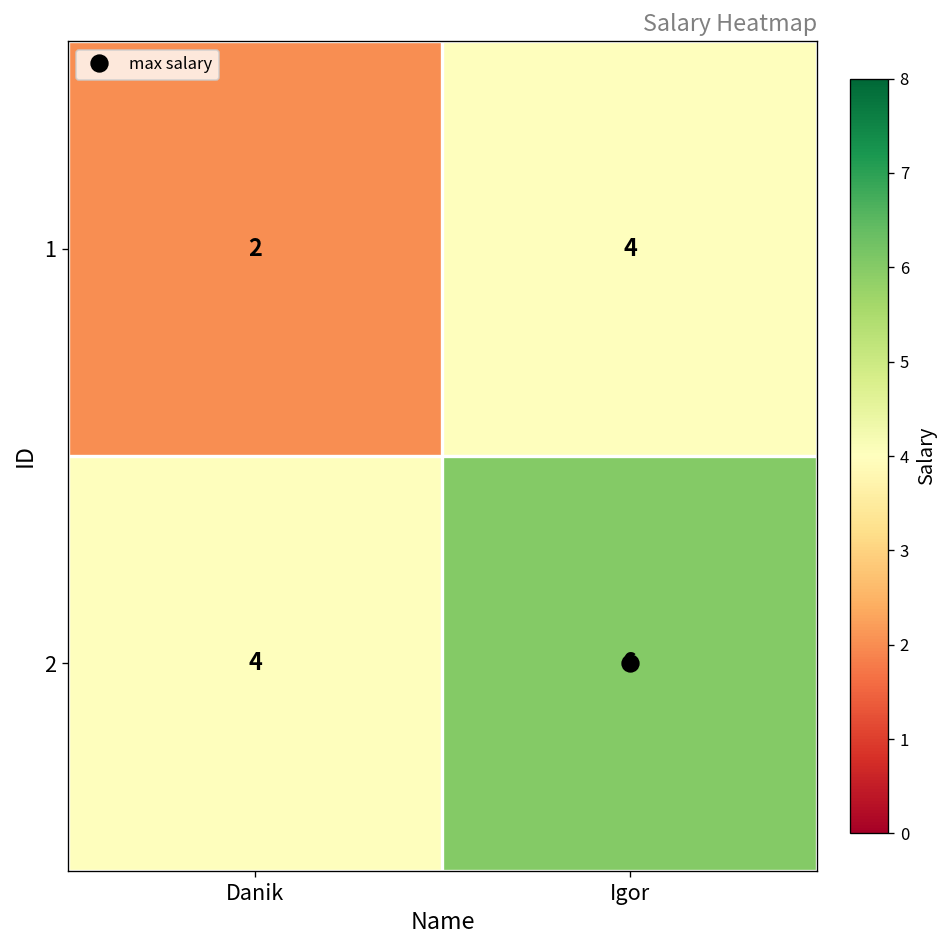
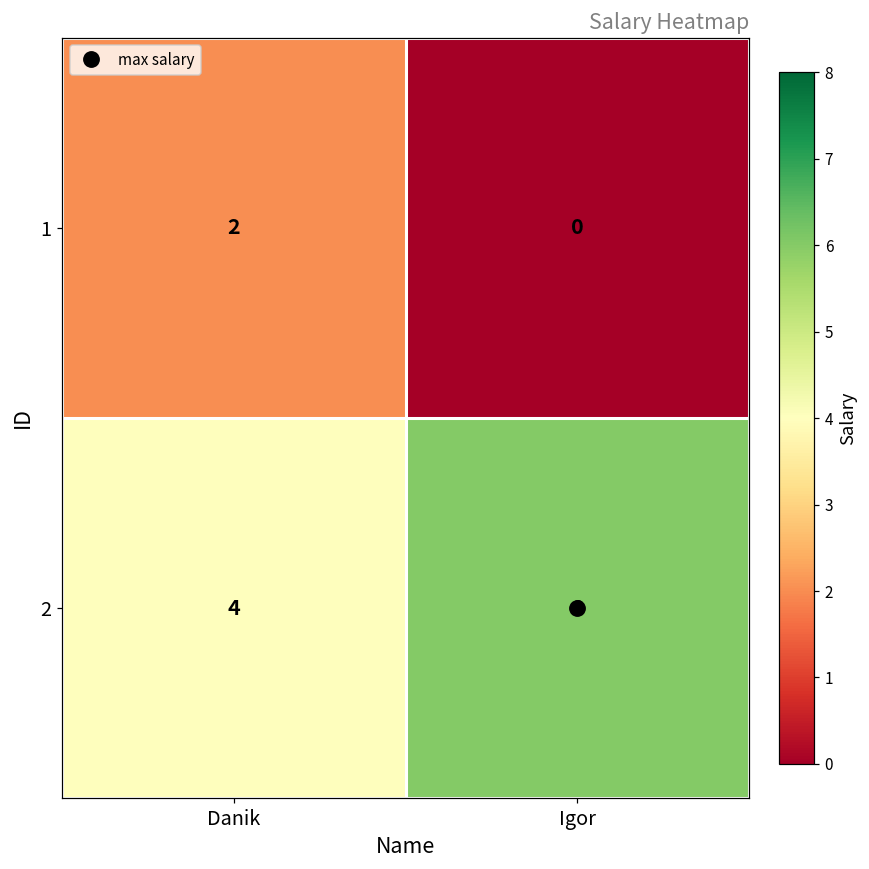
1, Igor: 4 -> 0
